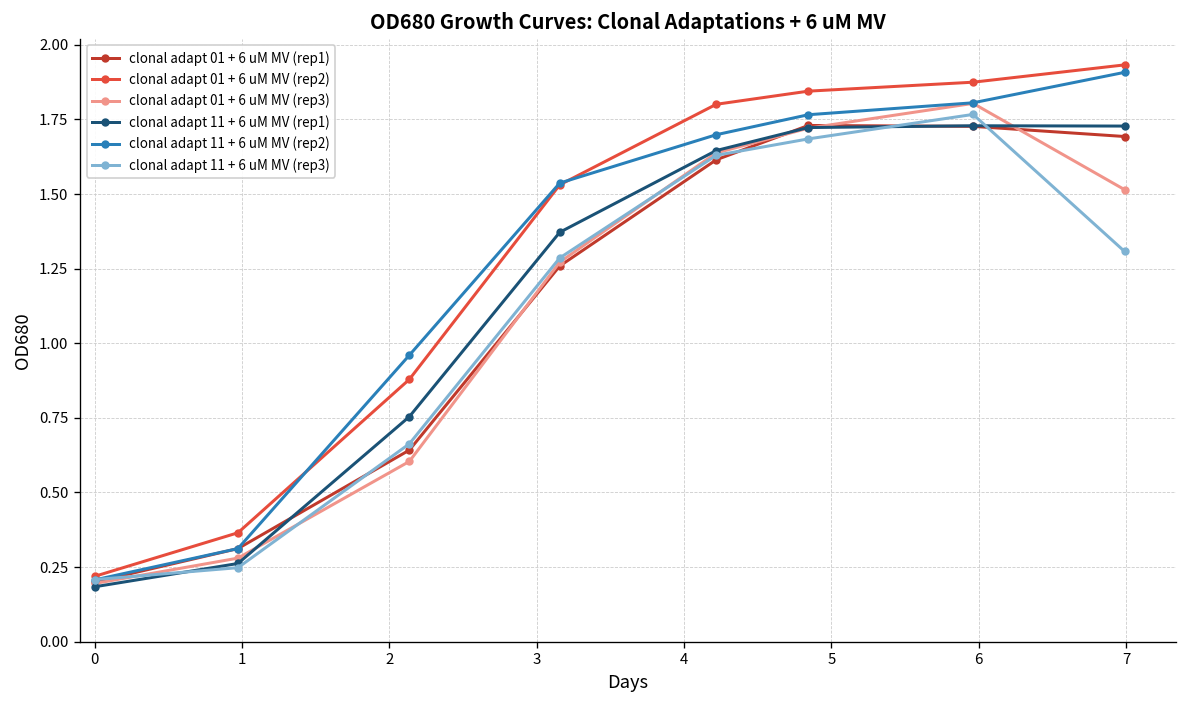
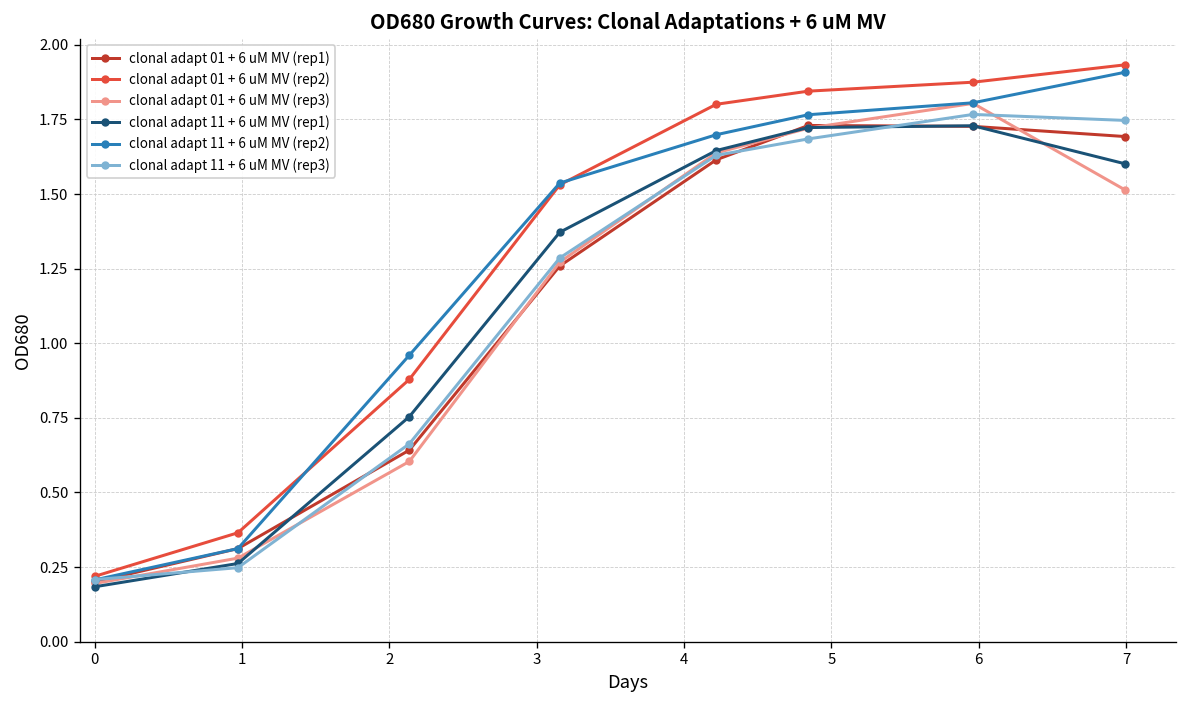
clonal adapt 11 + 6 uM MV (rep1), 7: 1.73 -> 1.60
clonal adapt 11 + 6 uM MV (rep3), 7: 1.31 -> 1.75
